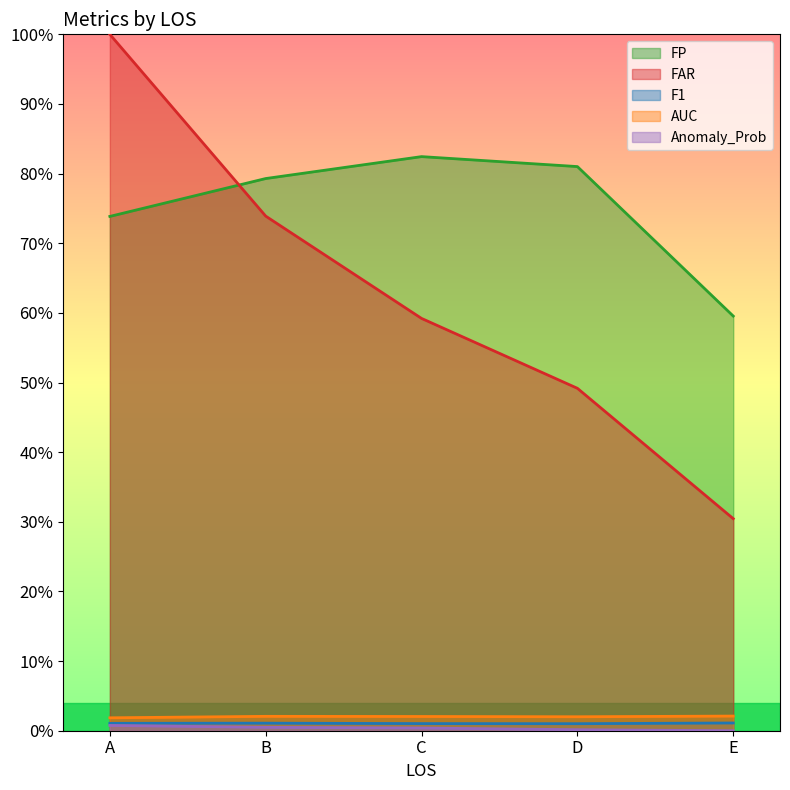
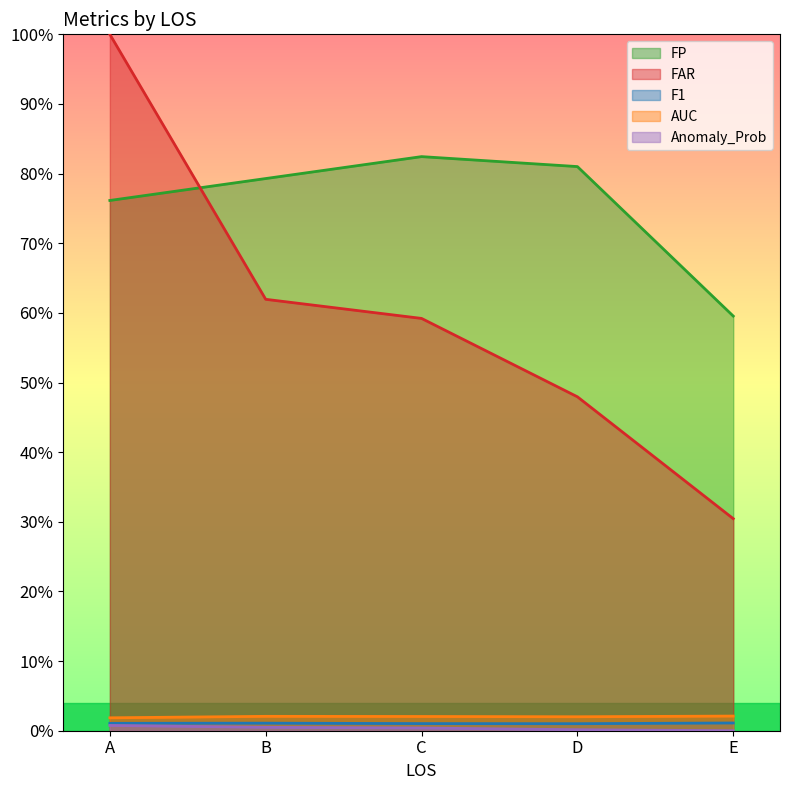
FP, A: 74% -> 76%
FAR, B: 74% -> 62%
FAR, D: 49% -> 48%
